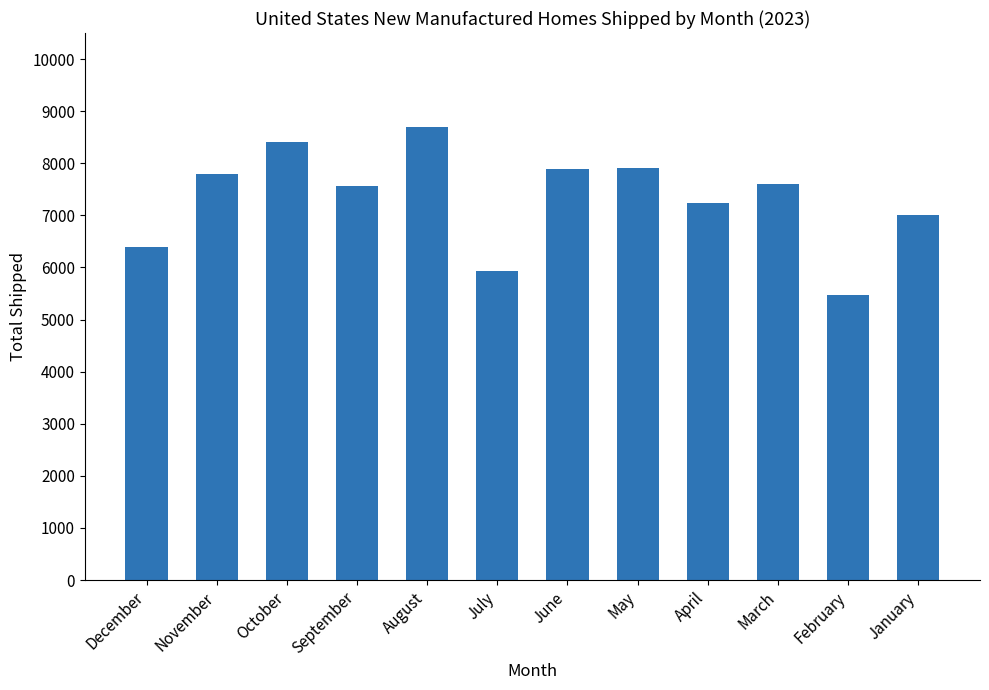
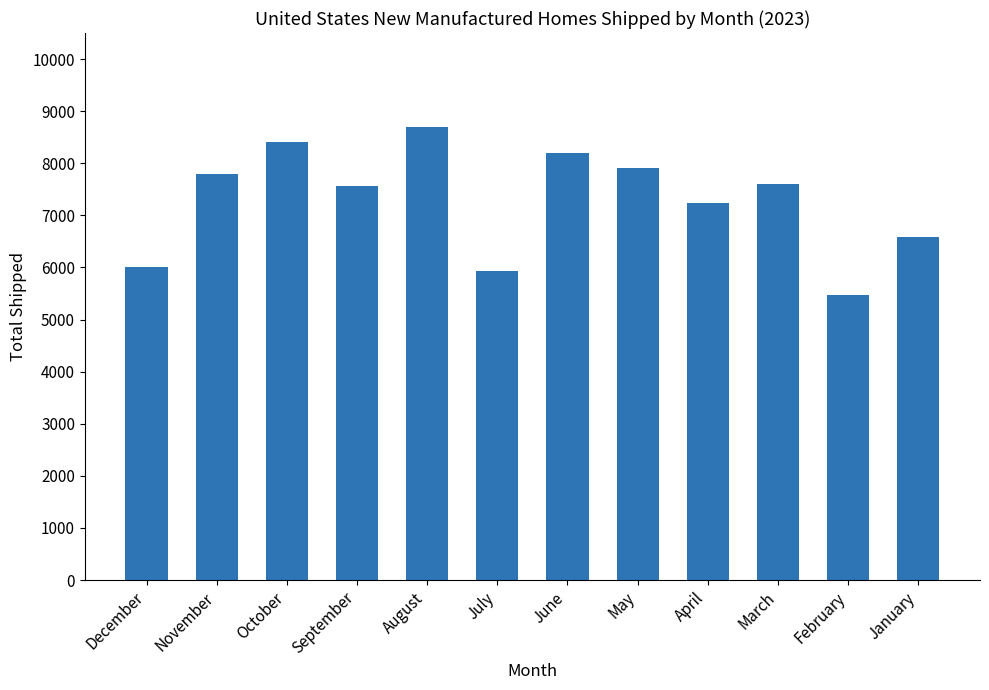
December: 6400 -> 6000
June: 7900 -> 8200
January: 7000 -> 6600
